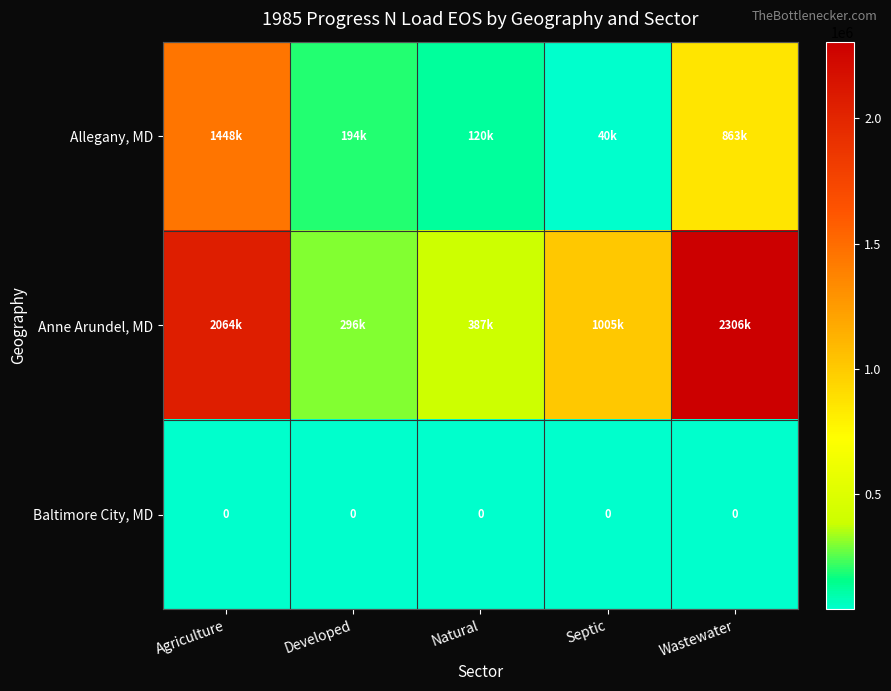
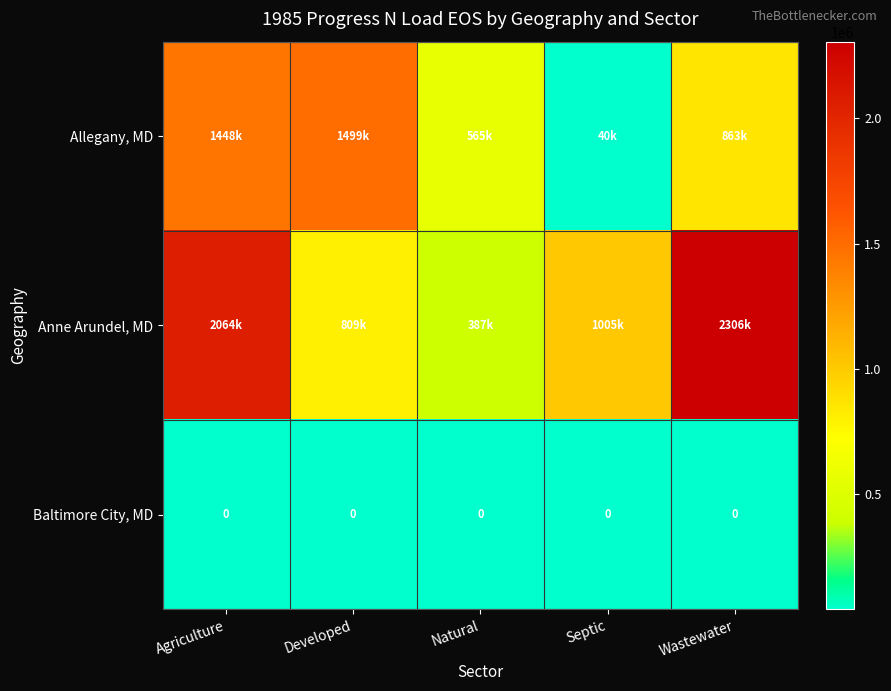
Allegany, MD, Developed: 194k -> 1499k
Allegany, MD, Natural: 120k -> 565k
Anne Arundel, MD, Developed: 296k -> 809k
